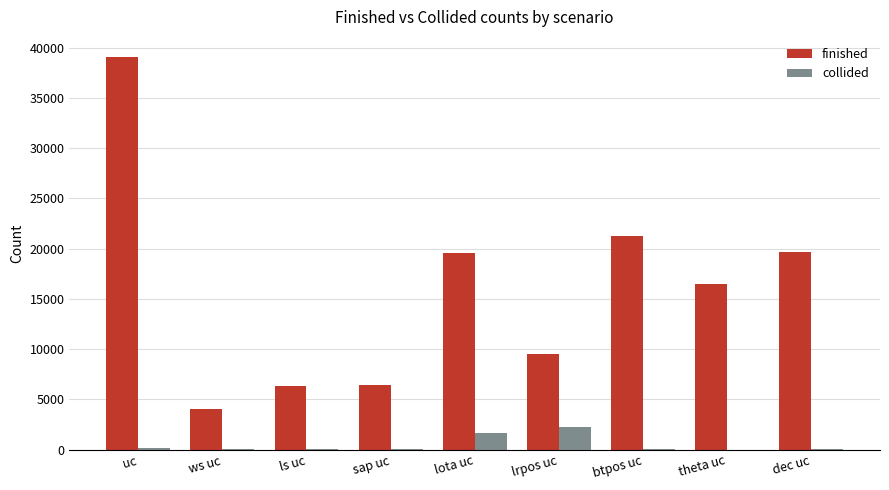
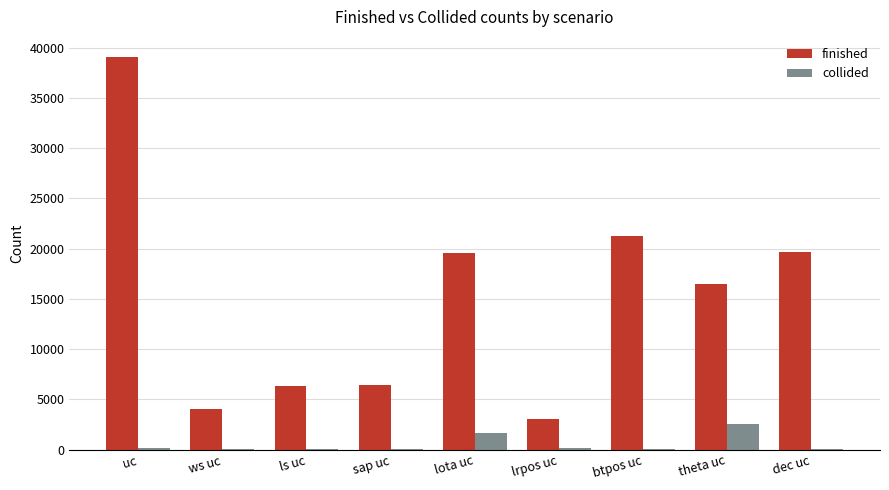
finished, lrpos uc: 9500 -> 3000
collided, lrpos uc: 2300 -> 200
collided, theta uc: 0 -> 2600
